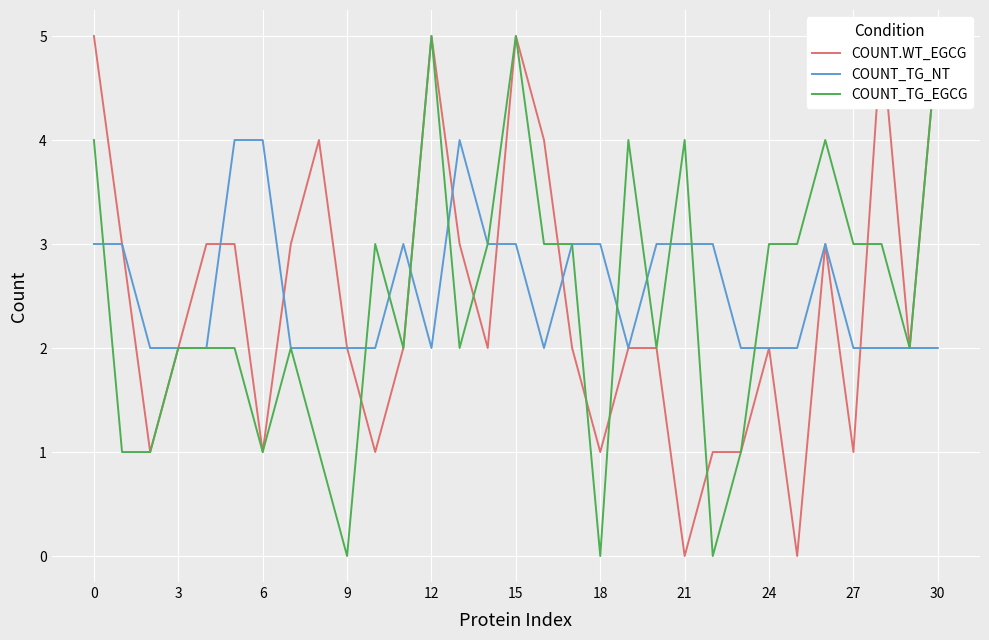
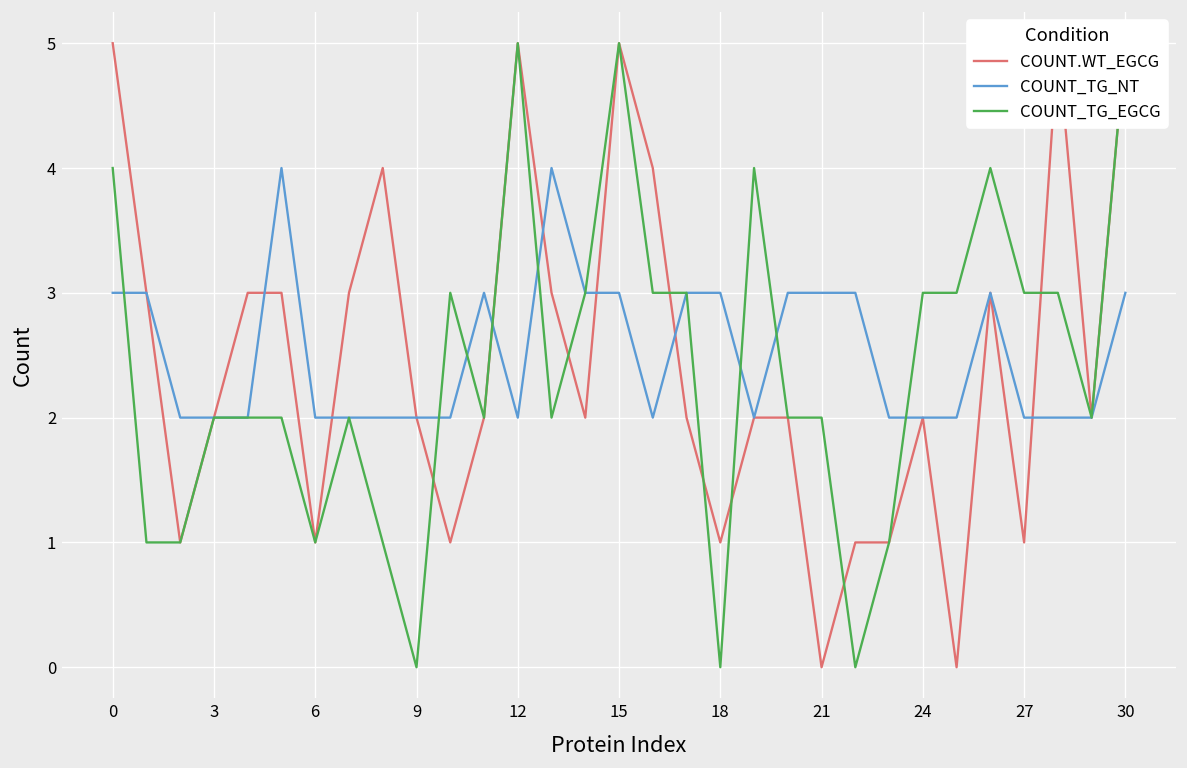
COUNT_TG_NT, 6: 4 -> 2
COUNT_TG_EGCG, 21: 4 -> 2
COUNT_TG_NT, 30: 2 -> 3
